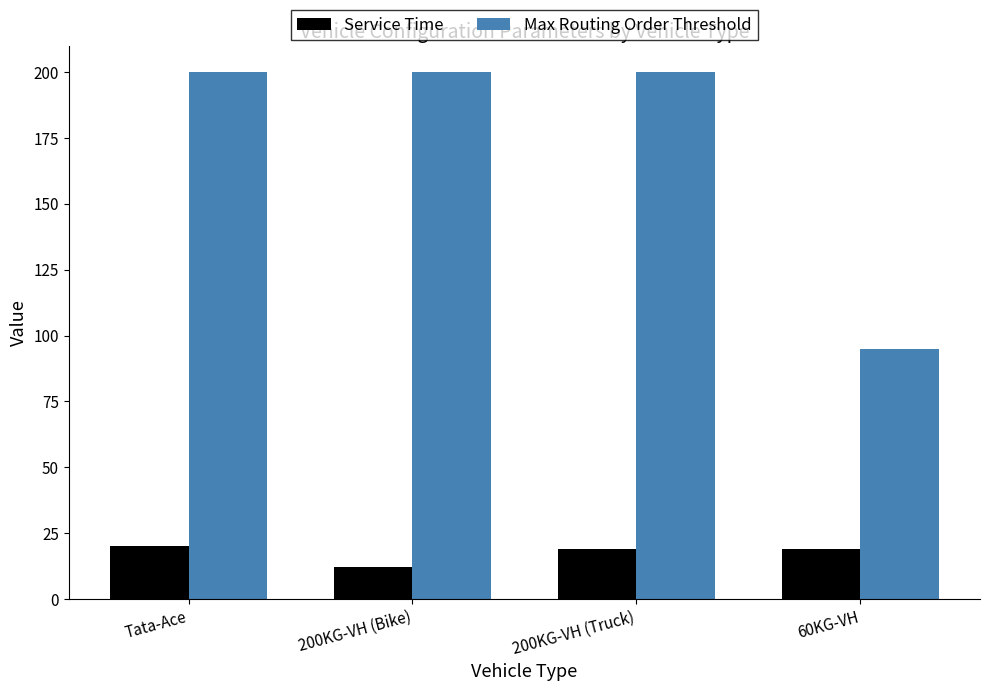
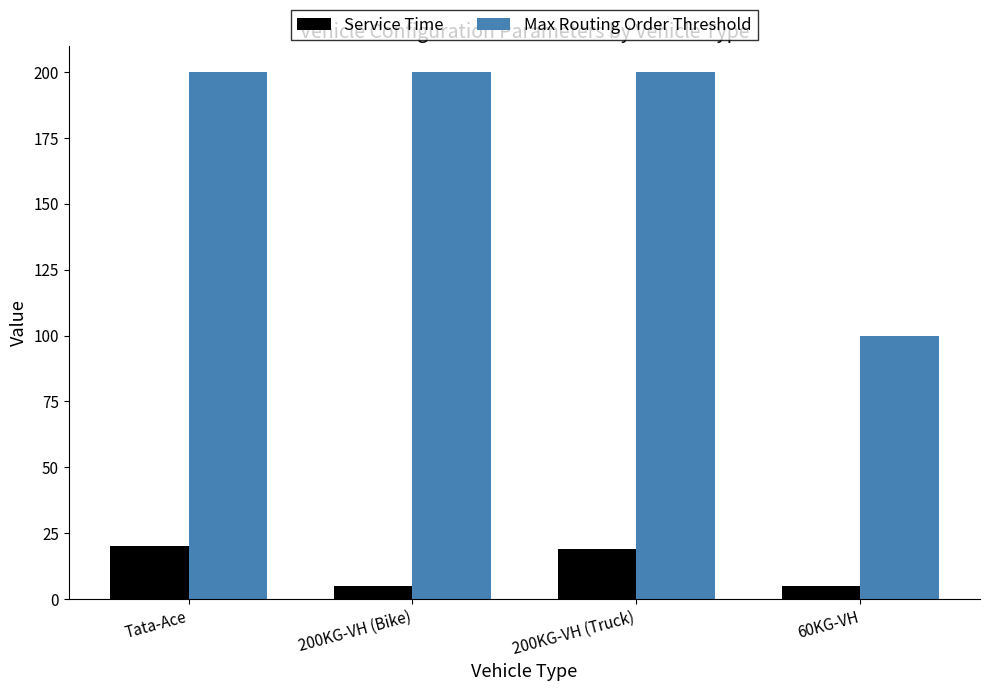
Service Time, 200KG-VH (Bike): 12 -> 5
Service Time, 60KG-VH: 19 -> 5
Max Routing Order Threshold, 60KG-VH: 95 -> 100
